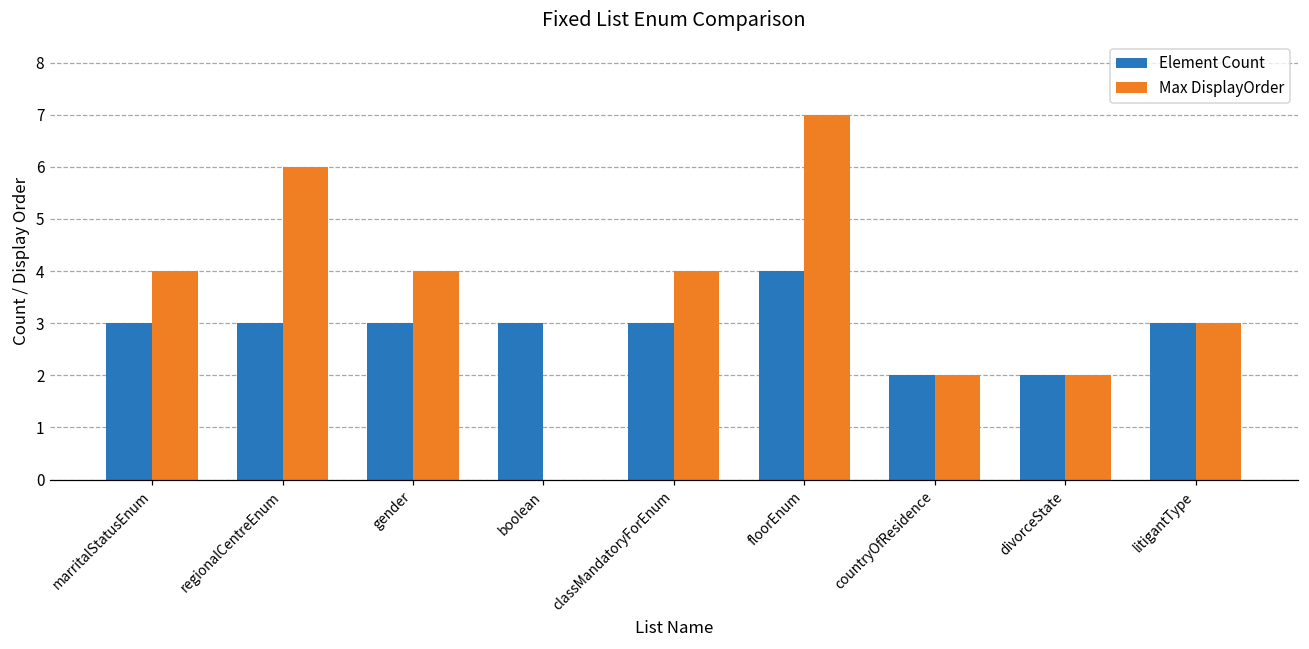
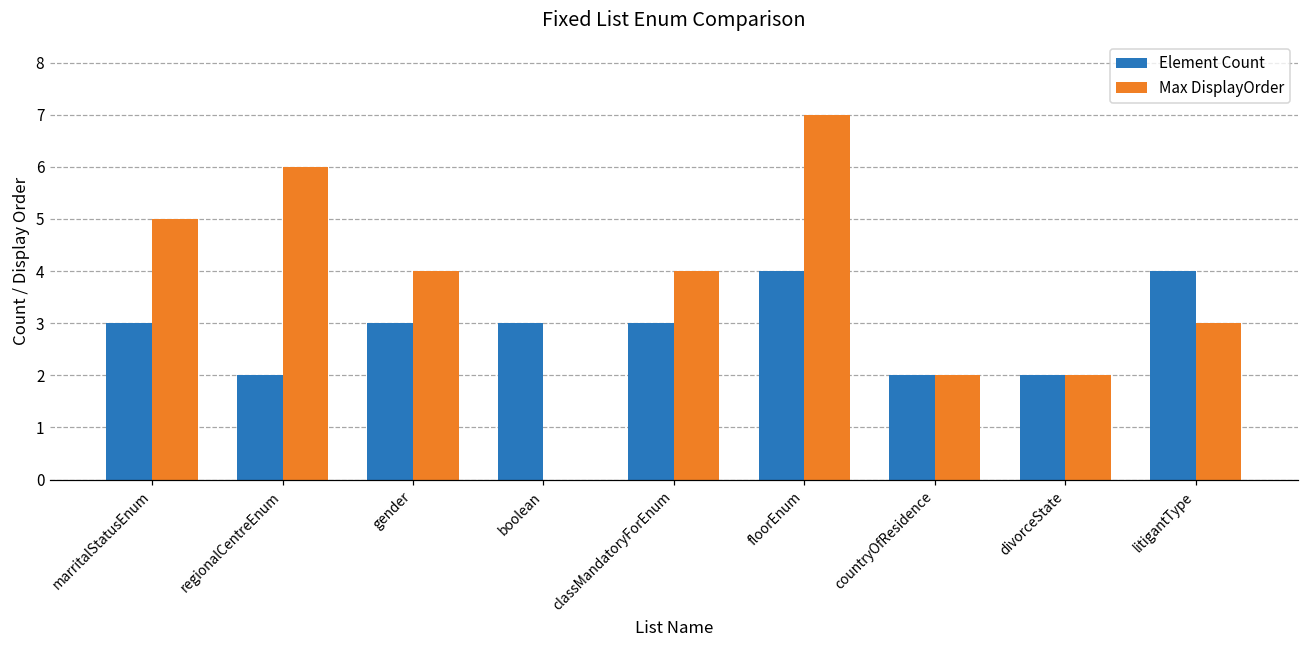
Max DisplayOrder, marritalStatusEnum: 4 -> 5
Element Count, regionalCentreEnum: 3 -> 2
Element Count, litigantType: 3 -> 4
